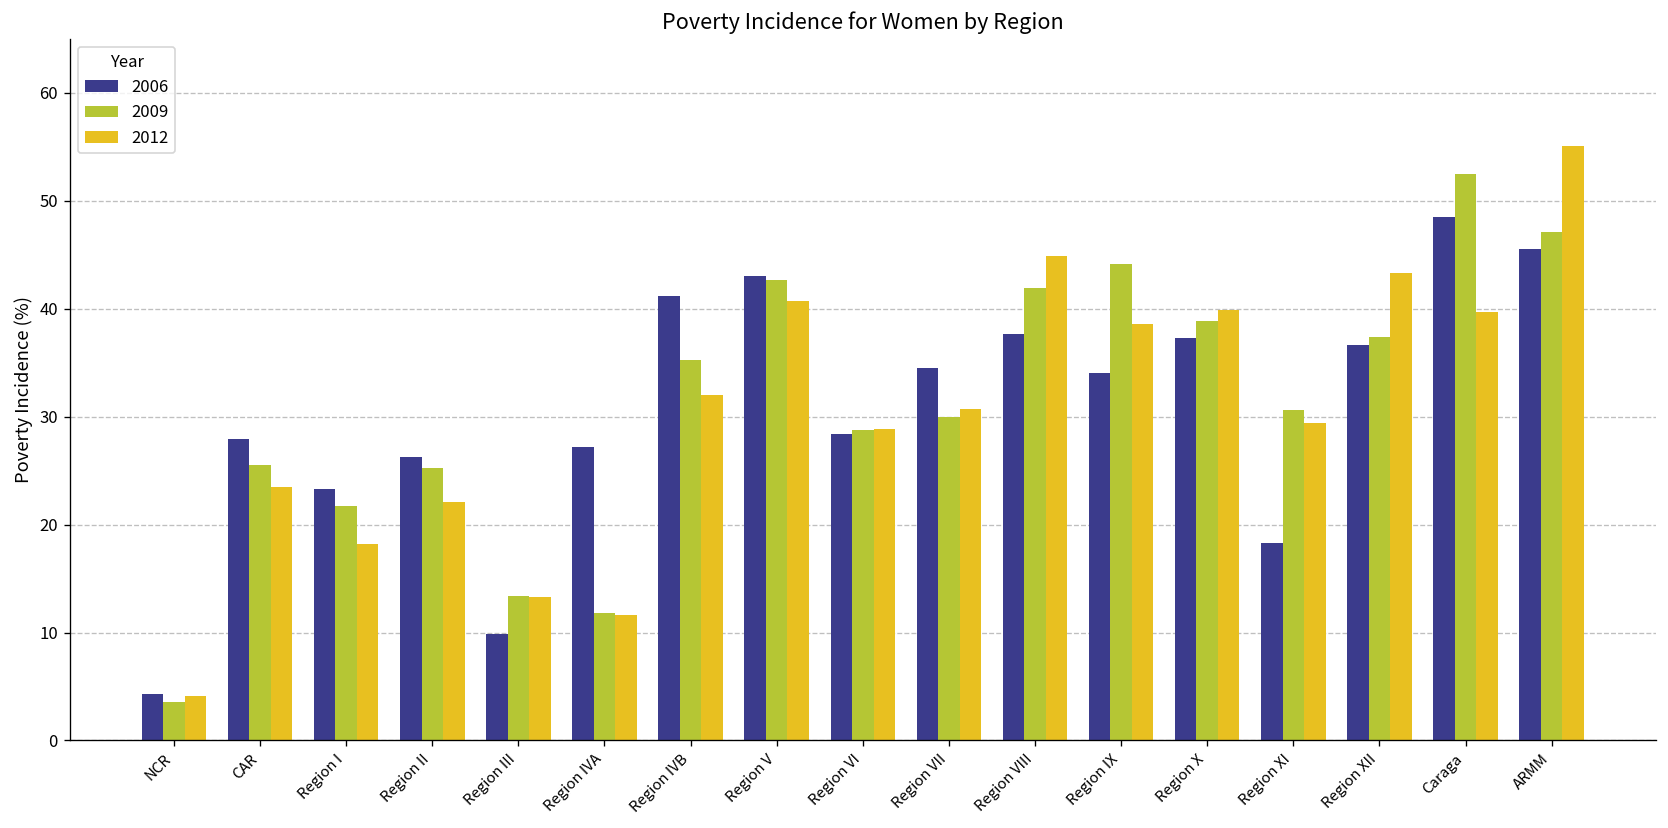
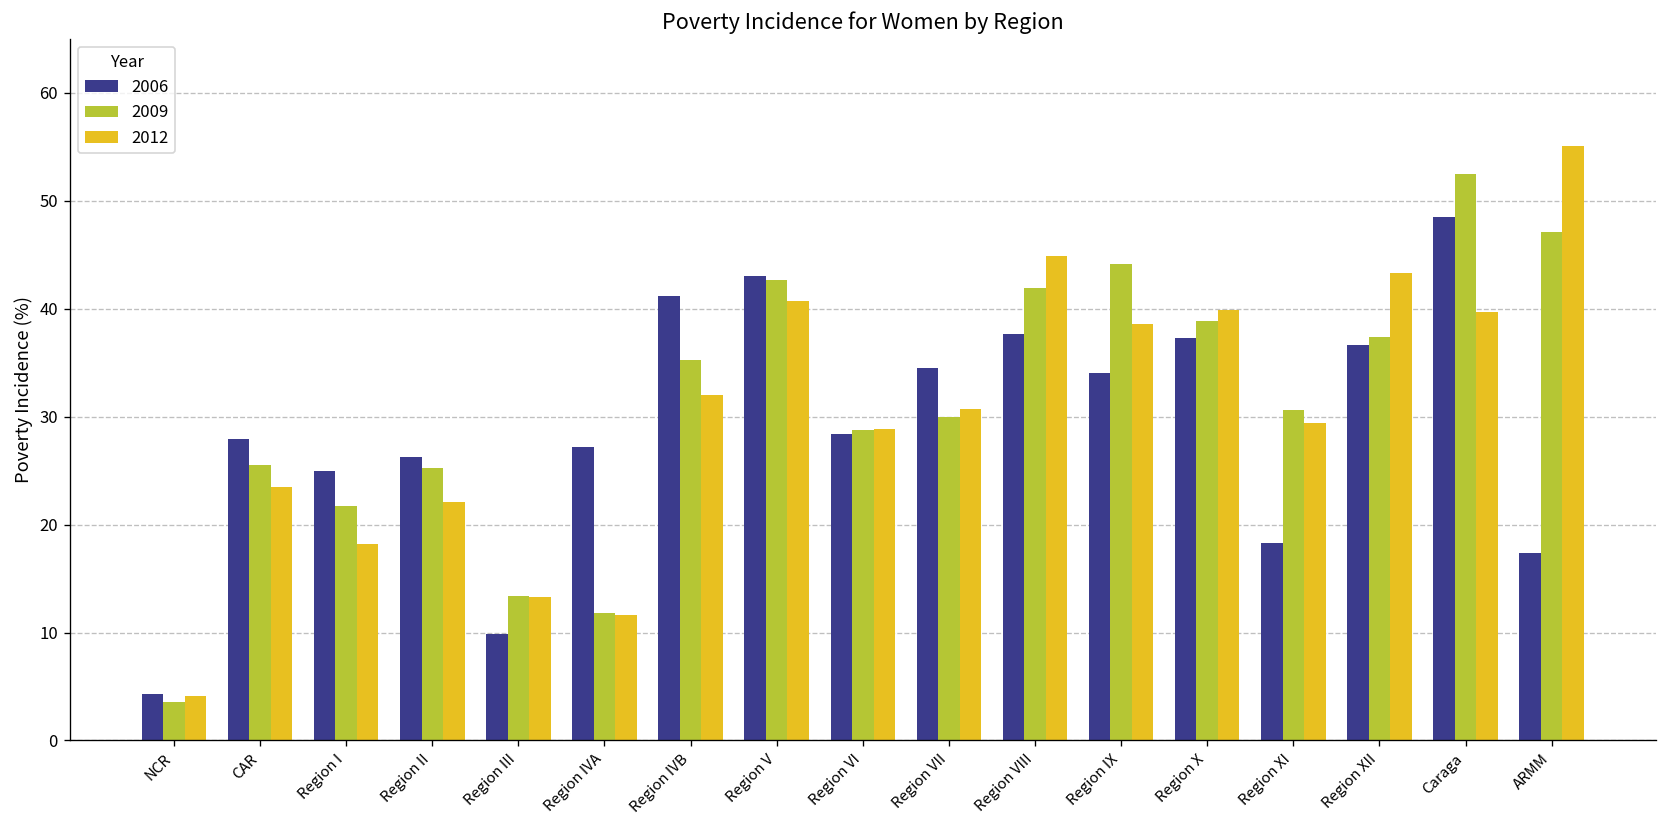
2006, Region I: 23 -> 25
2006, ARMM: 46 -> 17
